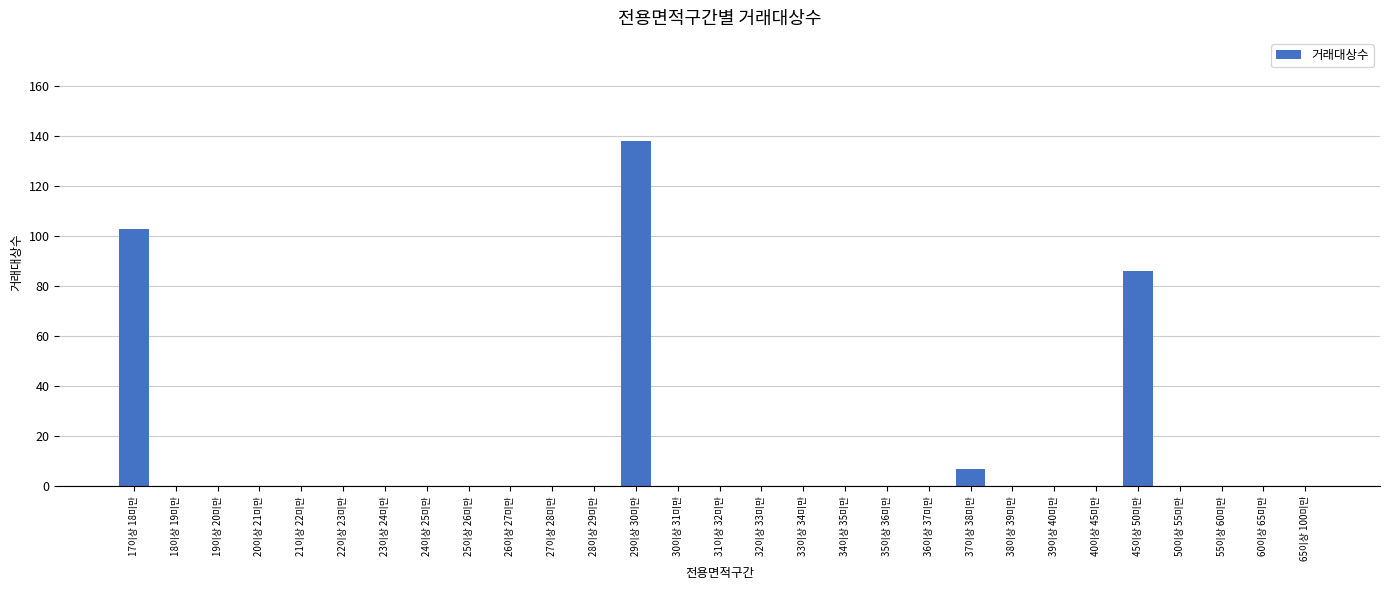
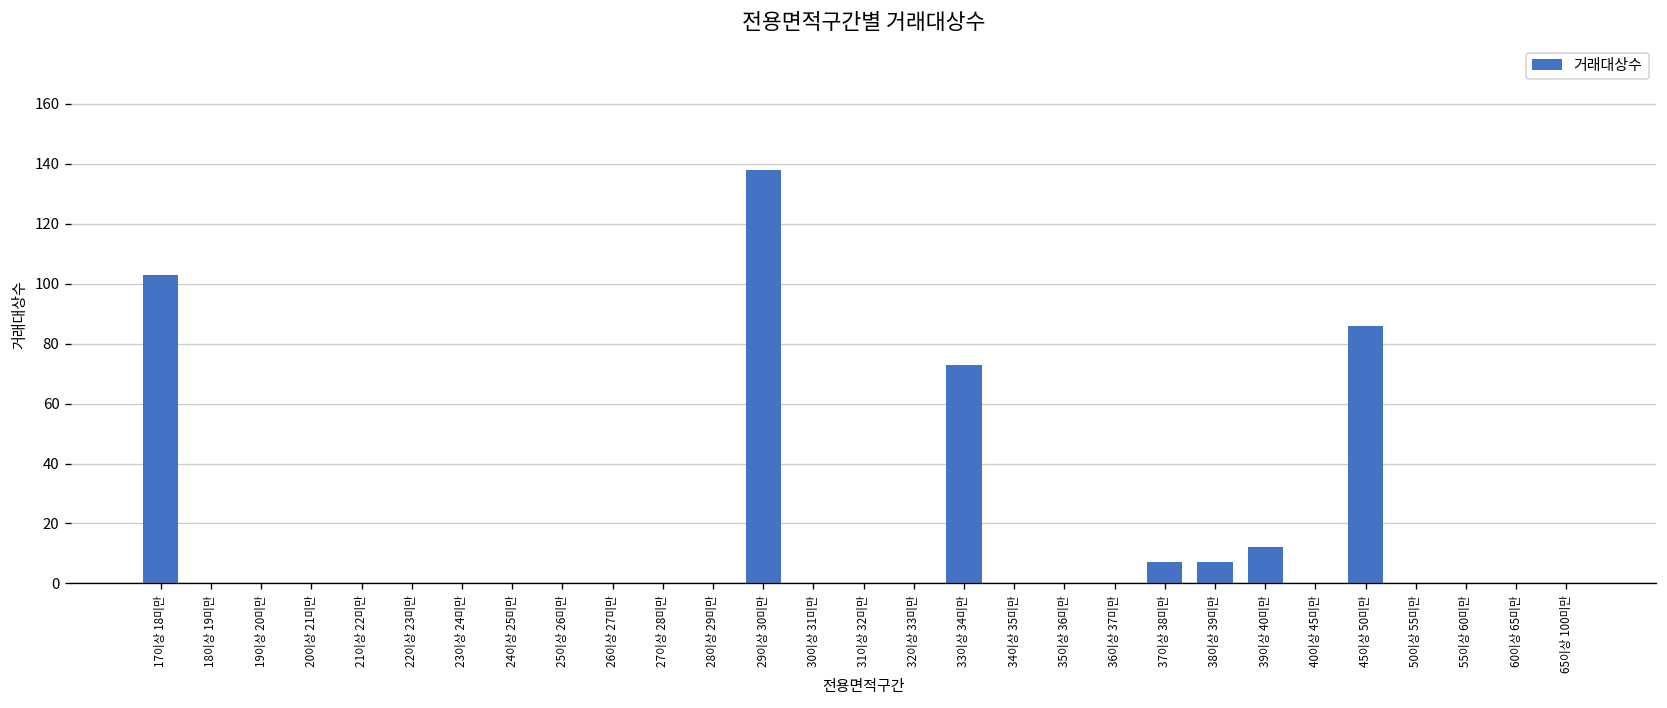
33이상 34미만: 0 -> 73
38이상 39미만: 0 -> 7
39이상 40미만: 0 -> 12
